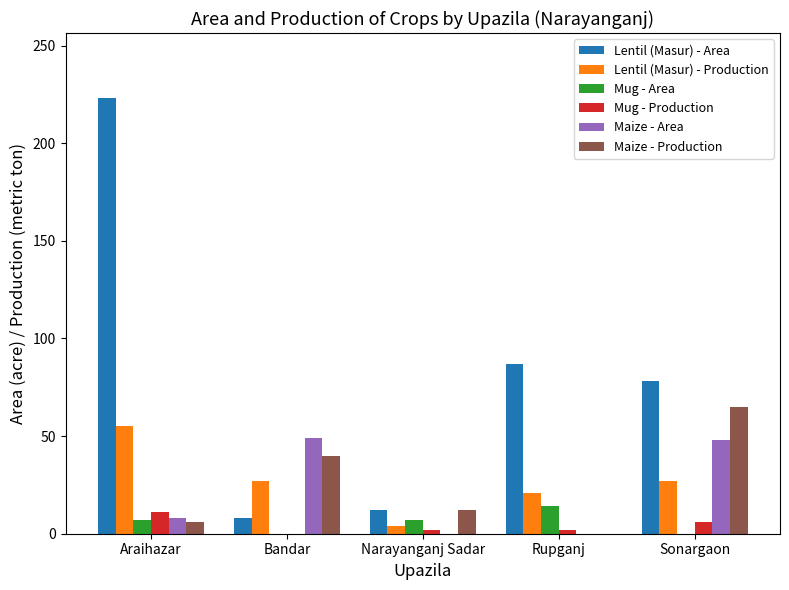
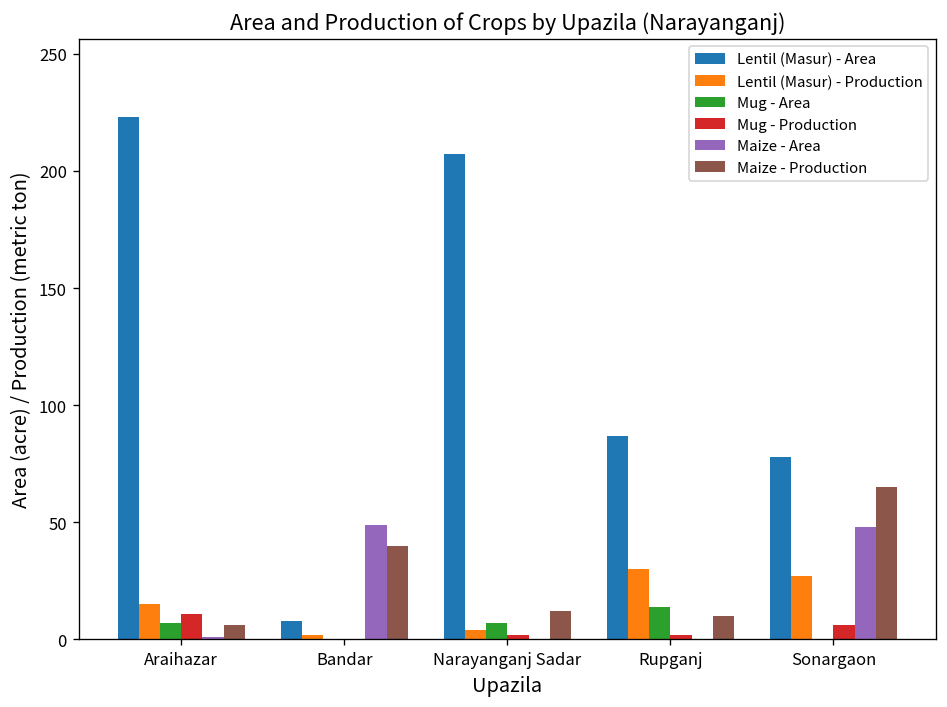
Lentil (Masur) - Production, Araihazar: 55 -> 15
Maize - Area, Araihazar: 8 -> 1
Lentil (Masur) - Production, Bandar: 27 -> 2
Lentil (Masur) - Area, Narayanganj Sadar: 12 -> 207
Lentil (Masur) - Production, Rupganj: 21 -> 30
Maize - Production, Rupganj: 0 -> 10
